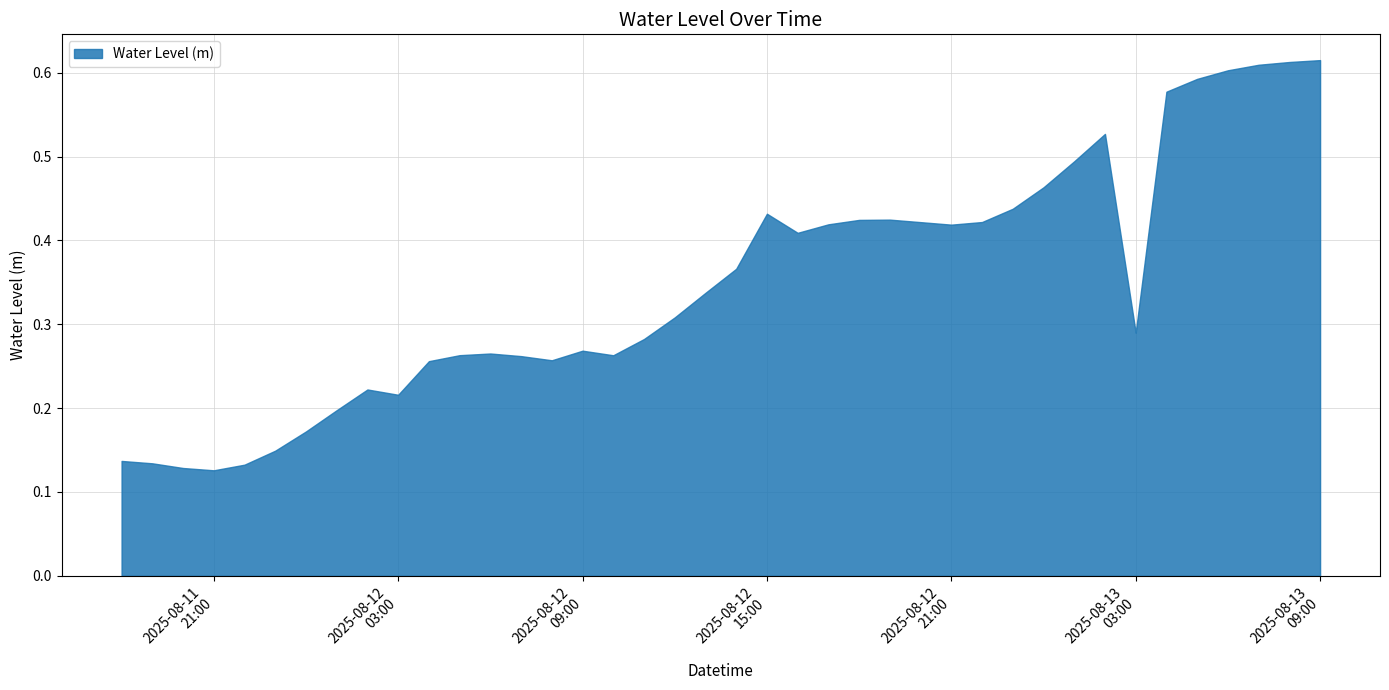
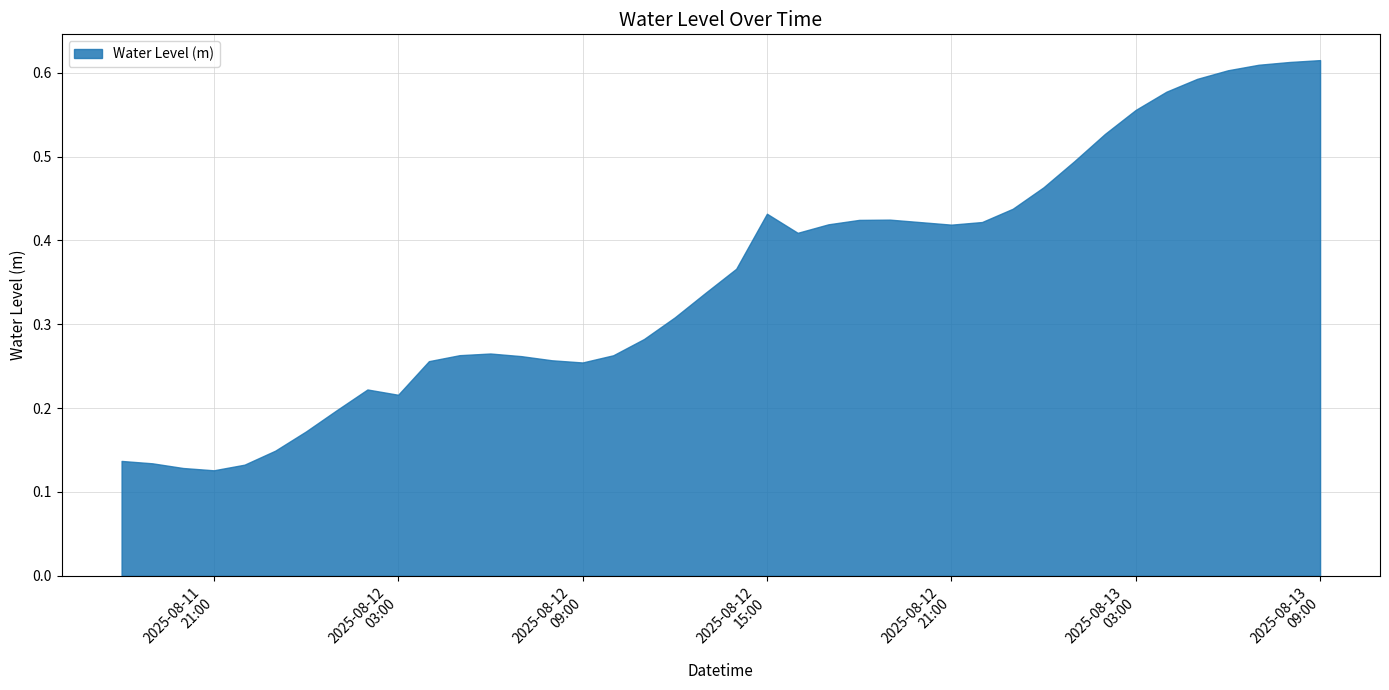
2025-08-12 09:00: 0.27 -> 0.25
2025-08-13 03:00: 0.29 -> 0.56
